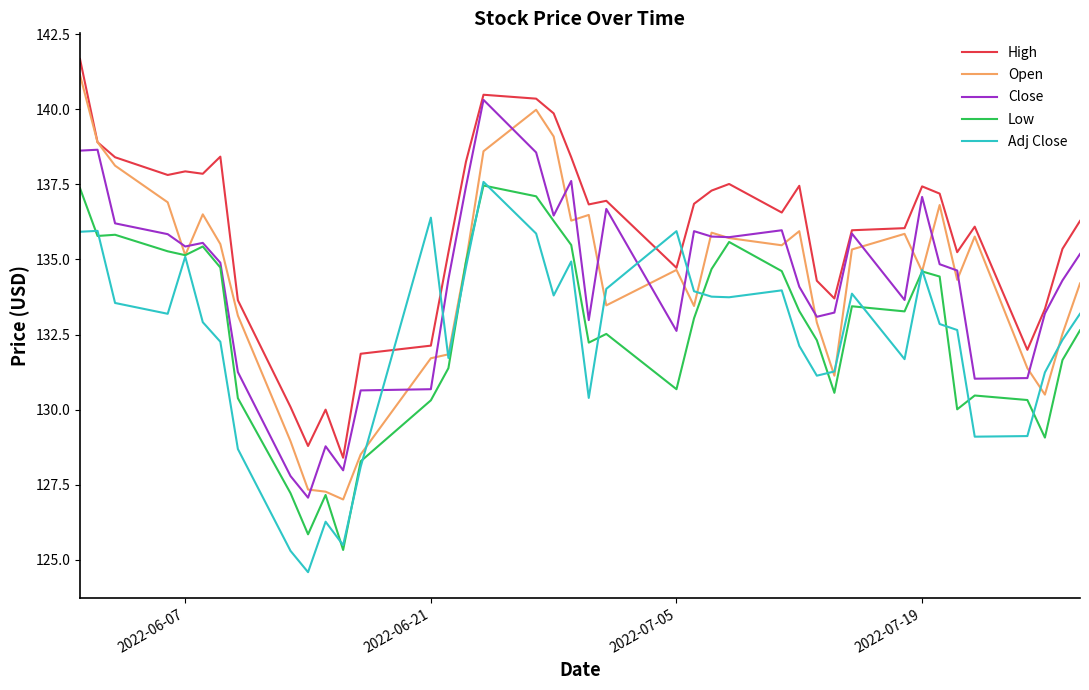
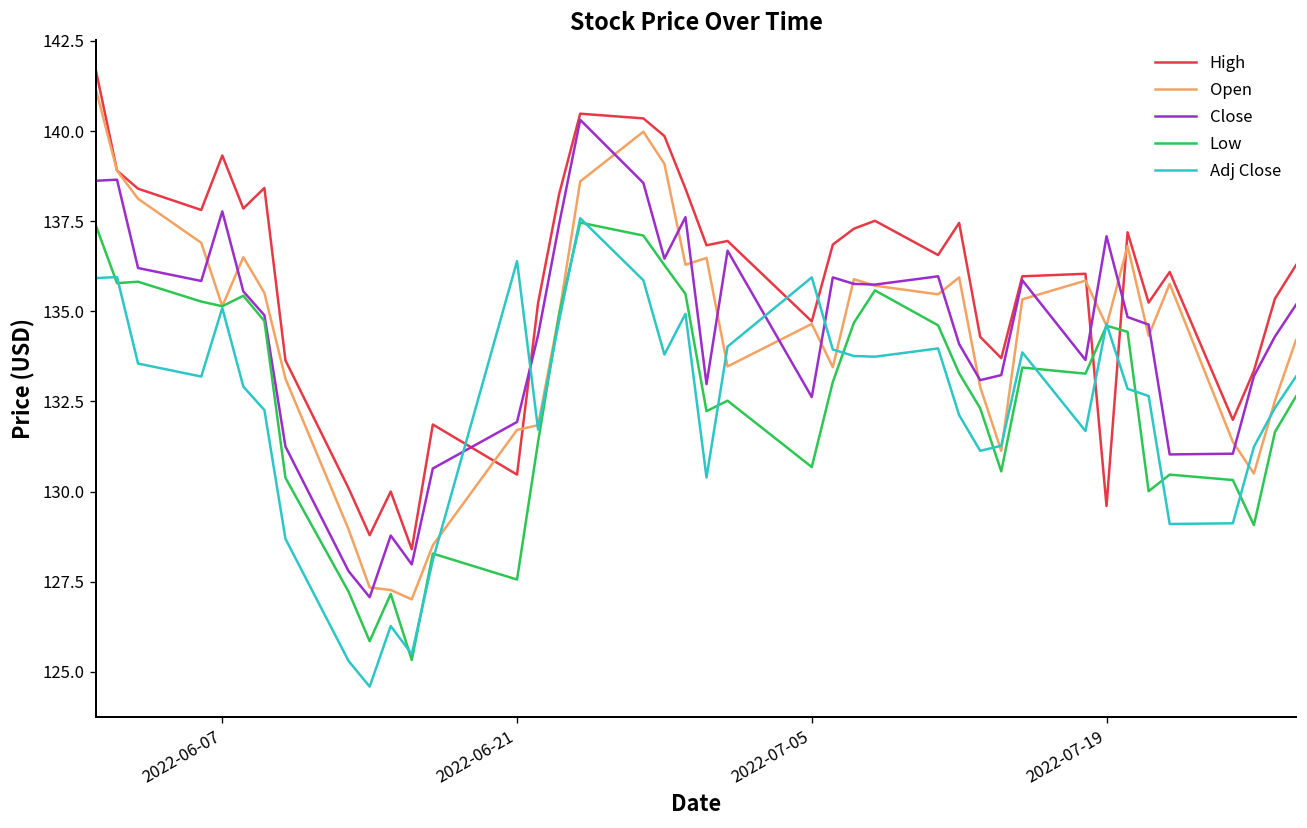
High, 2022-06-07: 137.9 -> 139.3
Close, 2022-06-07: 135.4 -> 137.8
High, 2022-06-21: 132.1 -> 130.5
Close, 2022-06-21: 130.7 -> 131.9
Low, 2022-06-21: 130.3 -> 127.6
High, 2022-07-19: 137.4 -> 129.6
